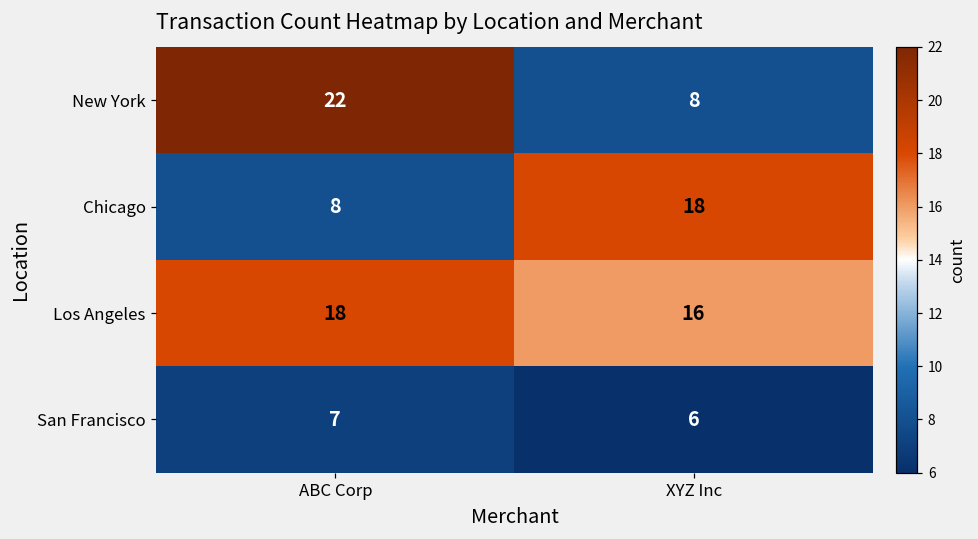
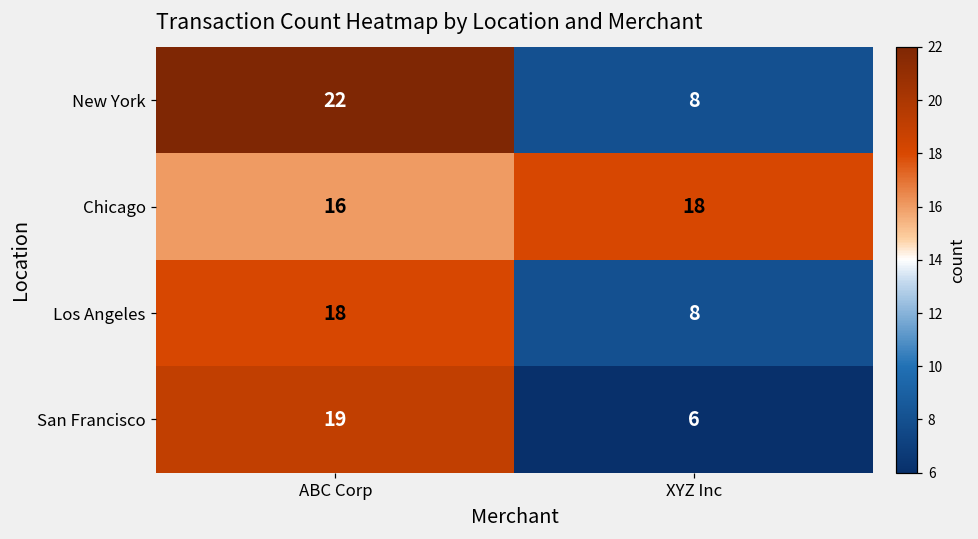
Chicago, ABC Corp: 8 -> 16
Los Angeles, XYZ Inc: 16 -> 8
San Francisco, ABC Corp: 7 -> 19
